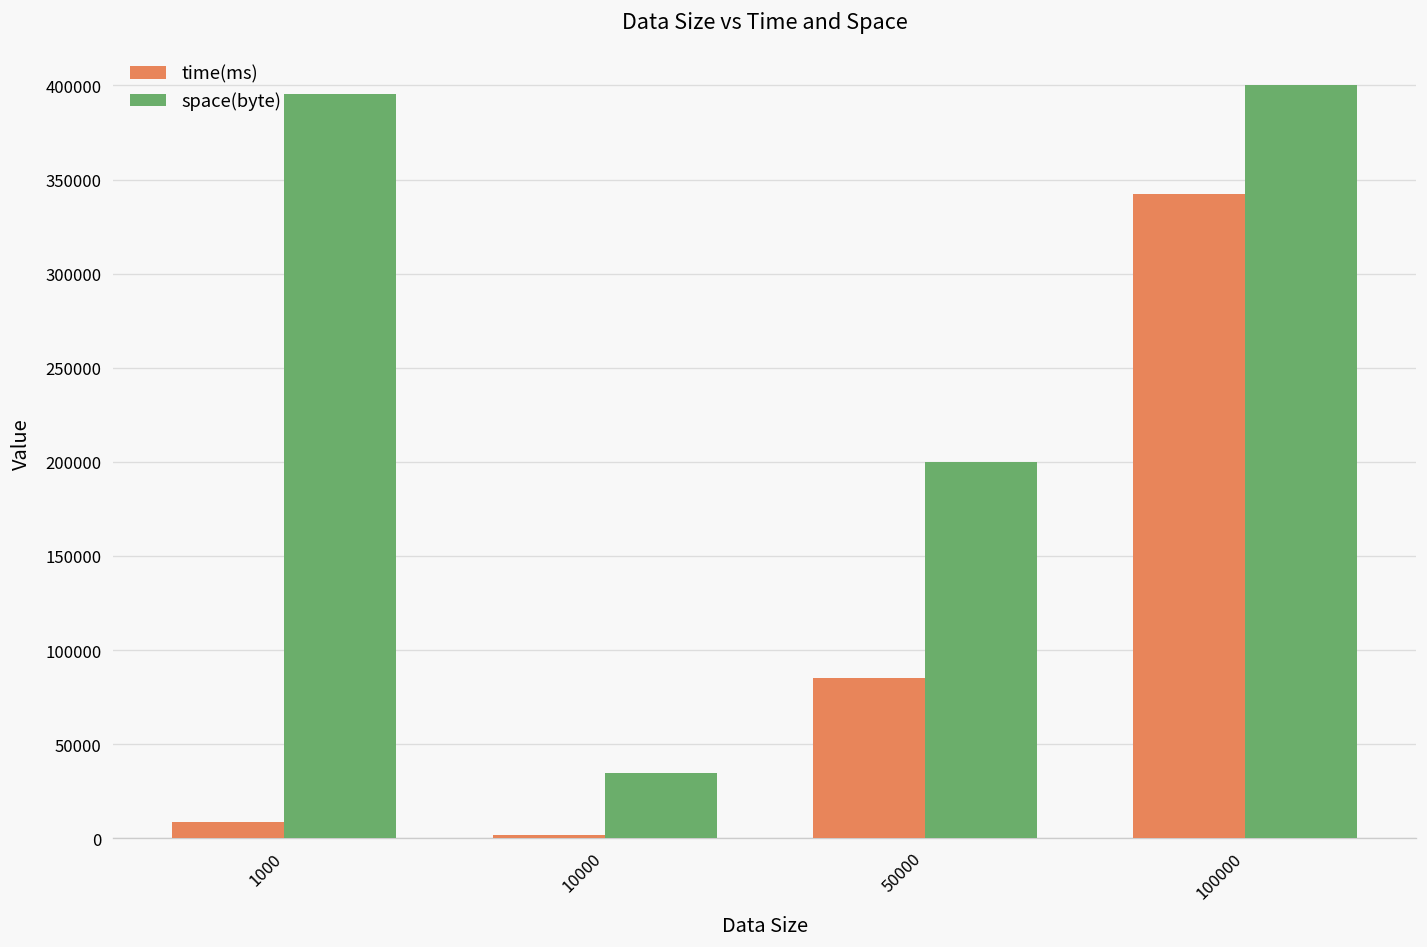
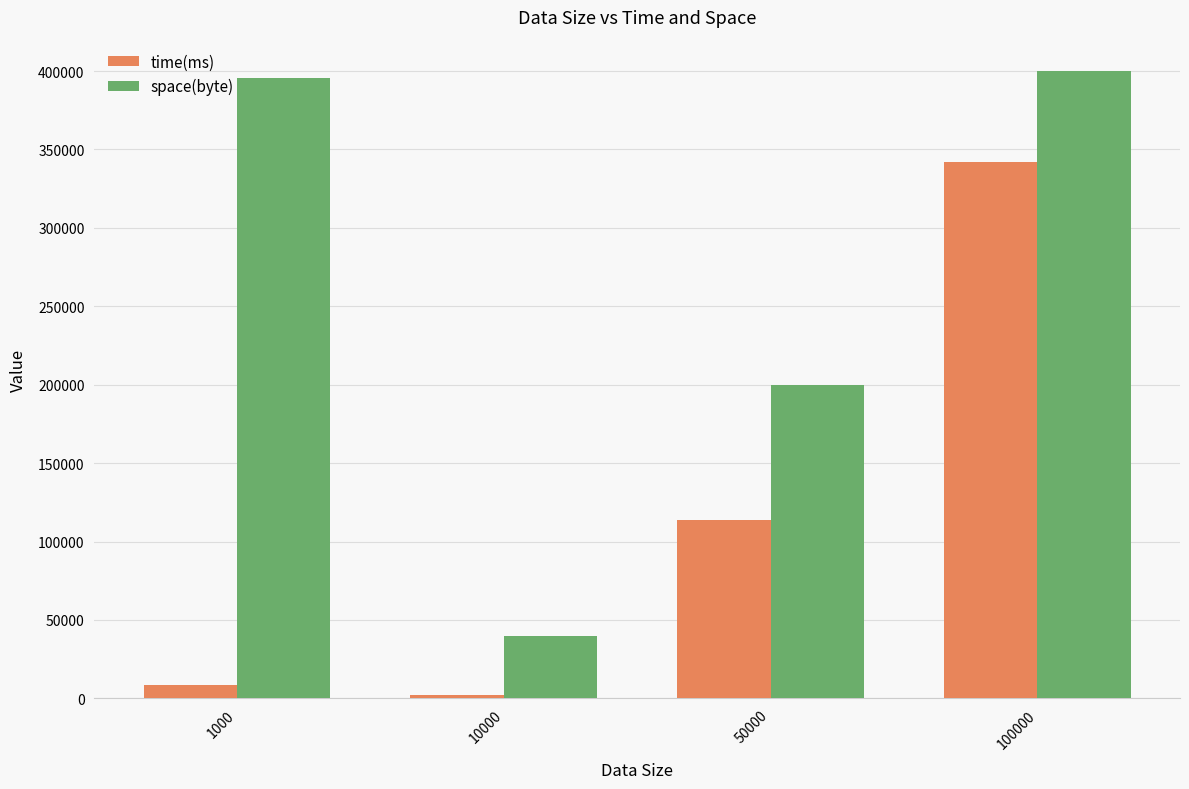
space(byte), 10000: 35000 -> 40000
time(ms), 50000: 85000 -> 114000
